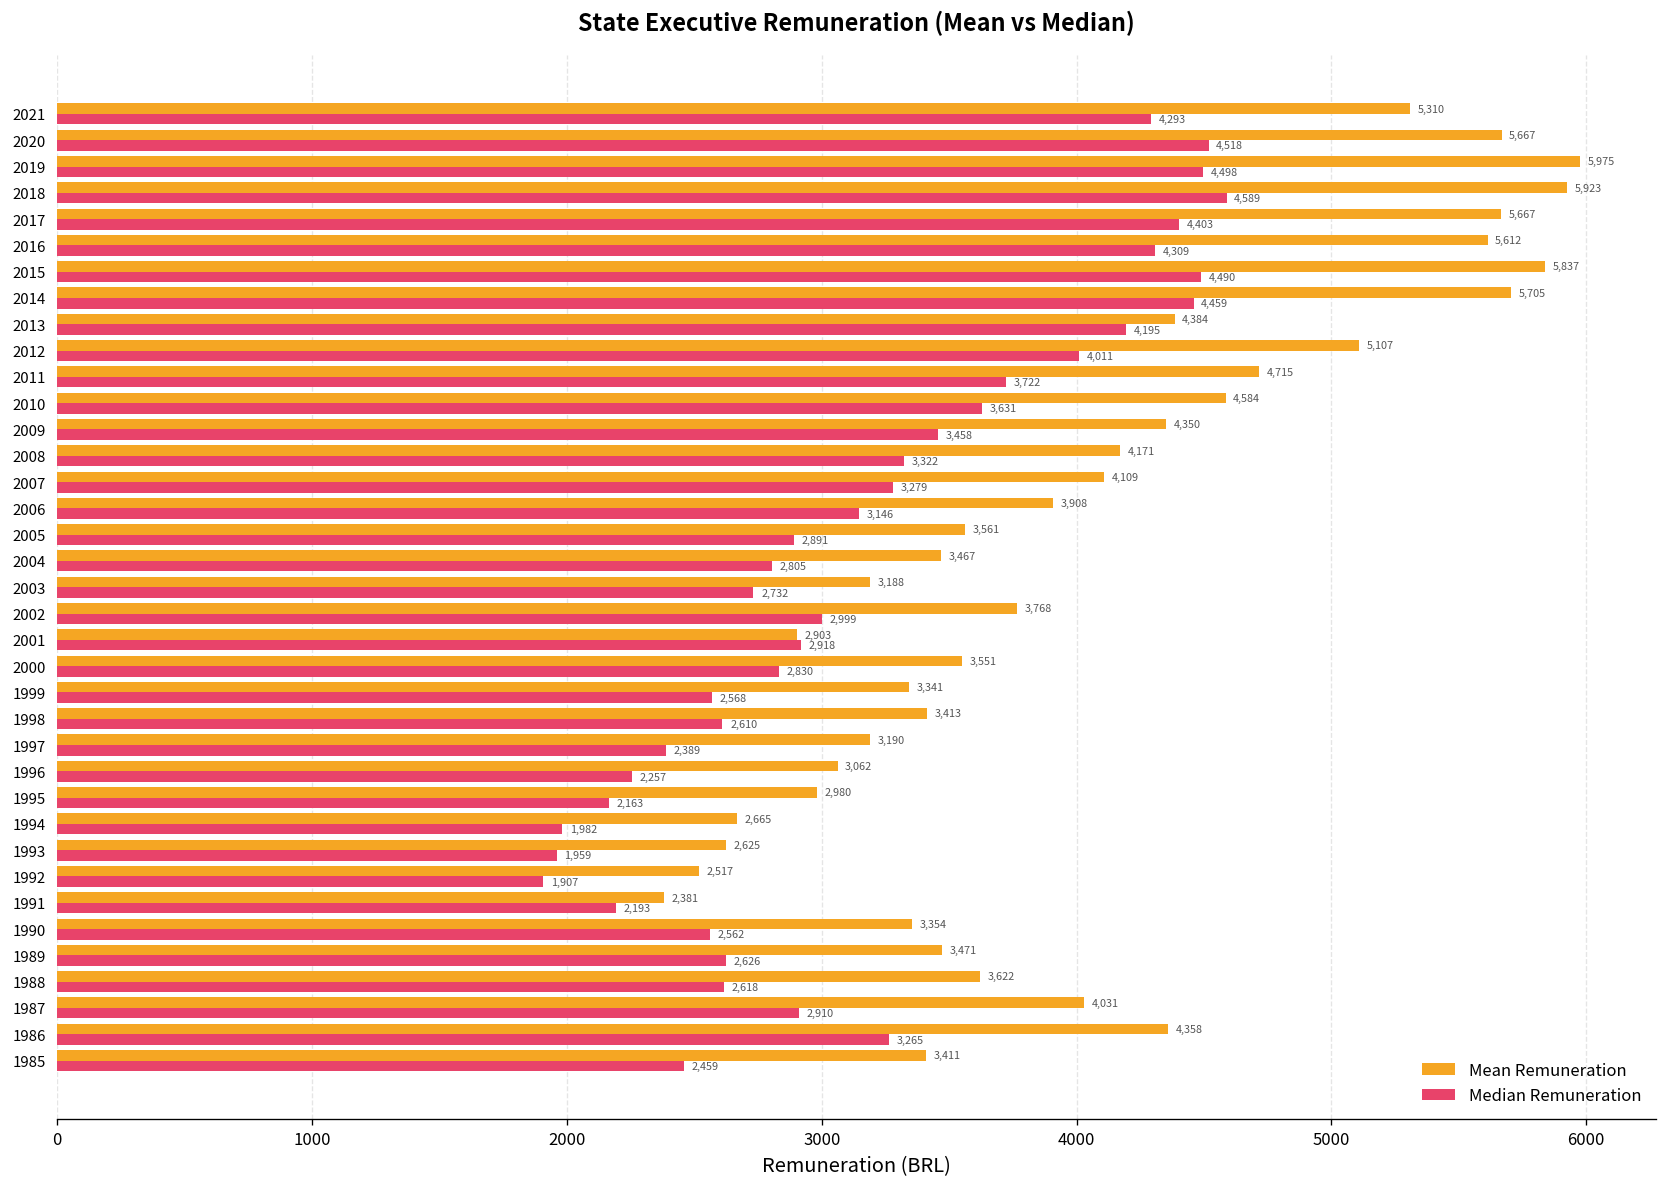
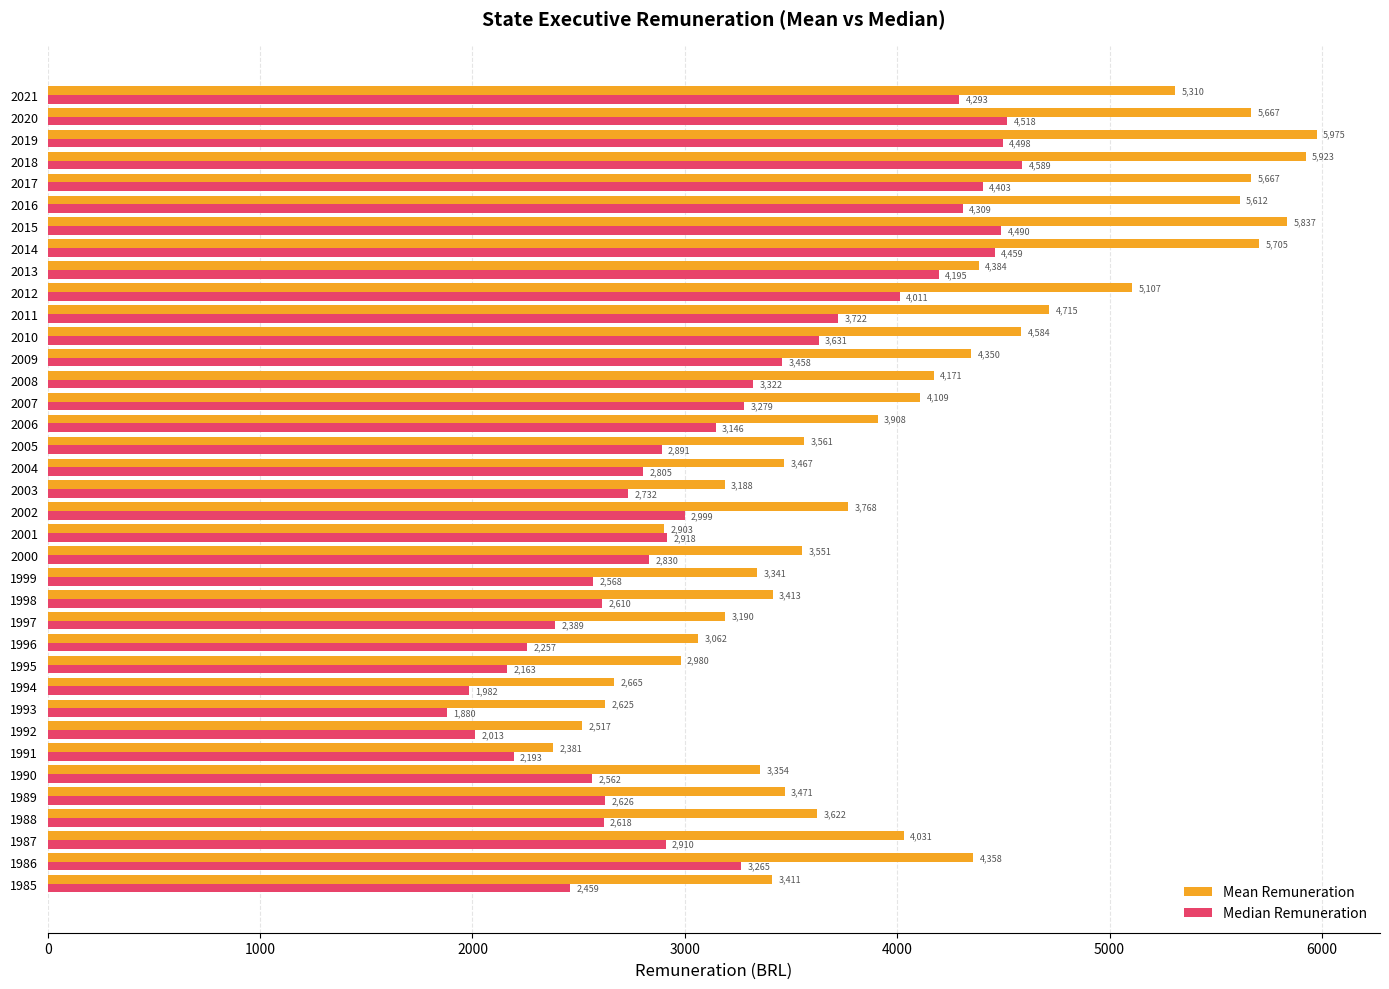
Median Remuneration, 1993: 1,959 -> 1,880
Median Remuneration, 1992: 1,907 -> 2,013
